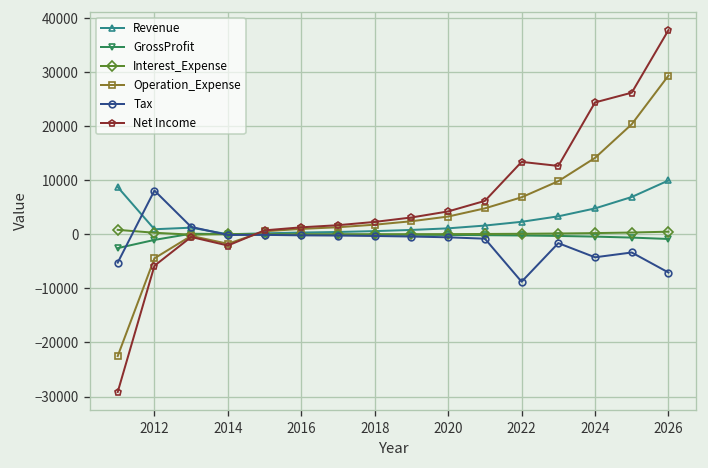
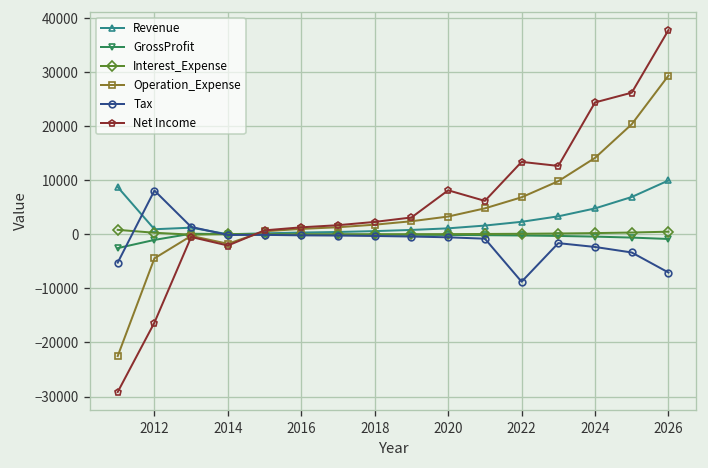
Net Income, 2012: -6000 -> -16000
Net Income, 2020: 4000 -> 8000
Tax, 2024: -4000 -> -2000
